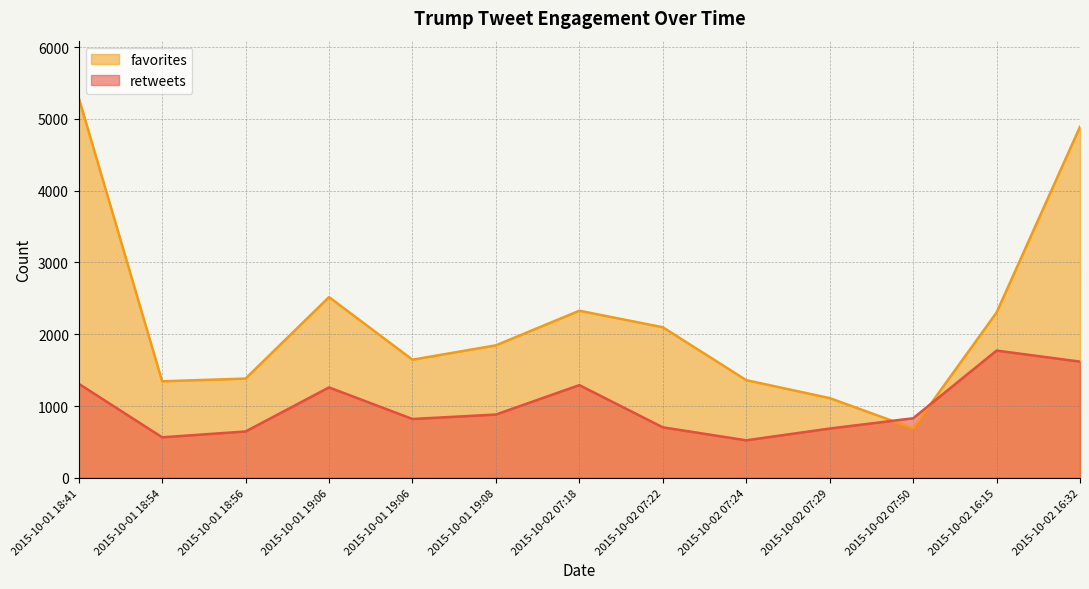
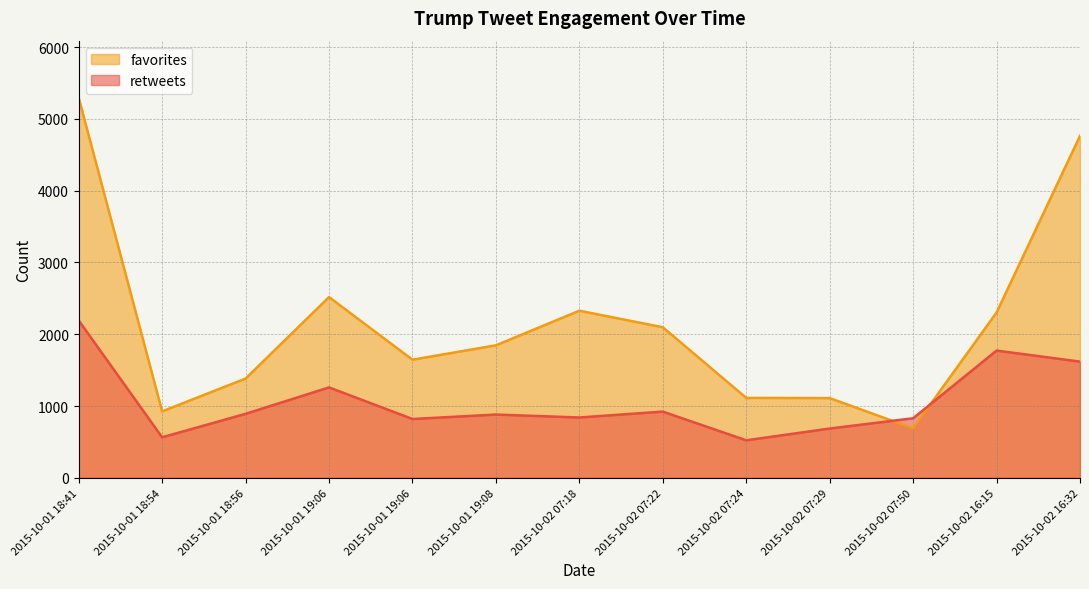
retweets, 2015-10-01 18:41: 1300 -> 2200
favorites, 2015-10-01 18:54: 1300 -> 900
retweets, 2015-10-01 18:56: 600 -> 900
retweets, 2015-10-02 07:18: 1300 -> 800
retweets, 2015-10-02 07:22: 700 -> 900
favorites, 2015-10-02 07:24: 1400 -> 1100
favorites, 2015-10-02 16:32: 4900 -> 4800
